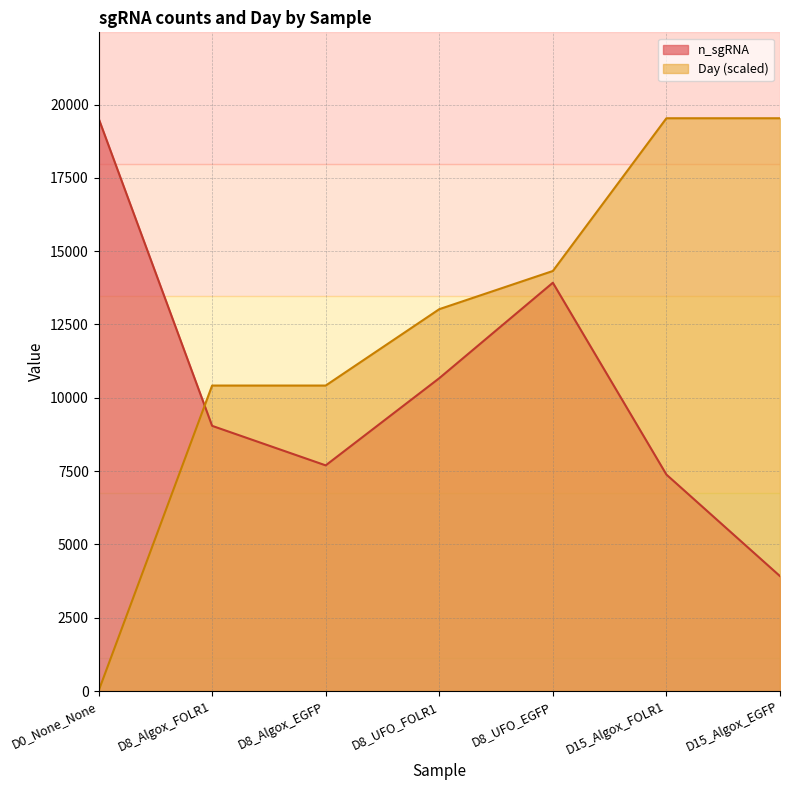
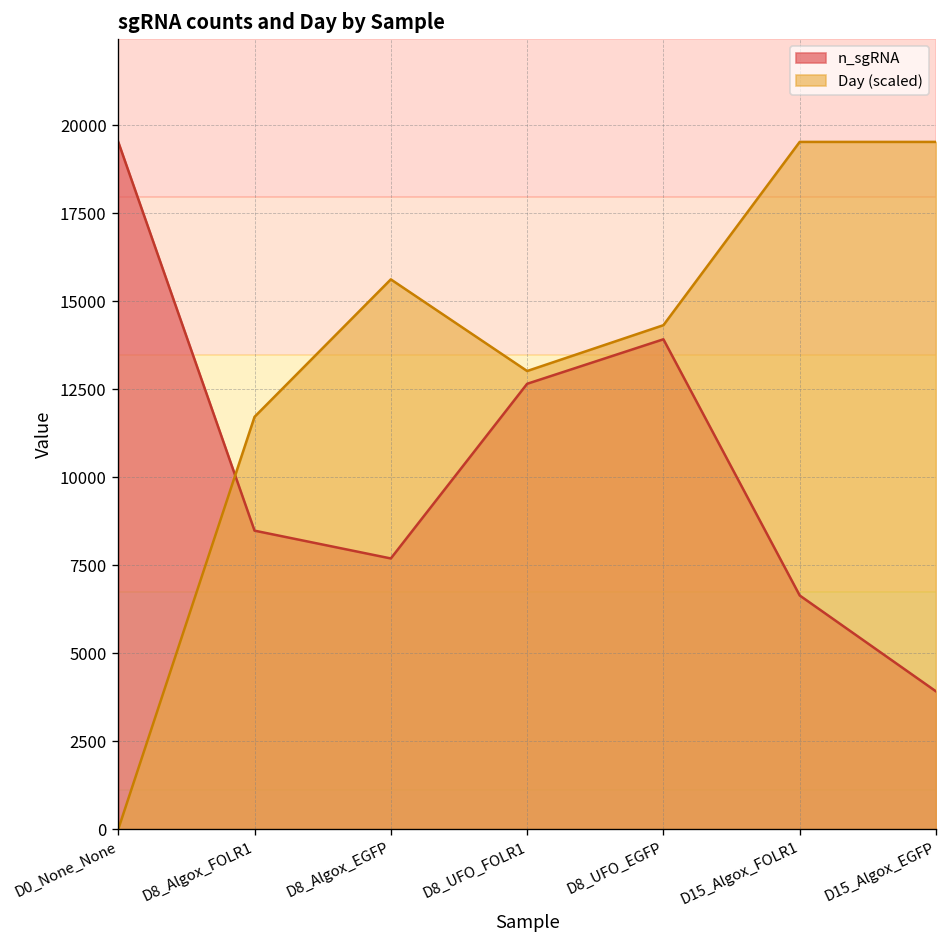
n_sgRNA, D8_Algox_FOLR1: 9000 -> 8500
Day (scaled), D8_Algox_FOLR1: 10400 -> 11700
Day (scaled), D8_Algox_EGFP: 10400 -> 15600
n_sgRNA, D8_UFO_FOLR1: 10700 -> 12700
n_sgRNA, D15_Algox_FOLR1: 7400 -> 6600
